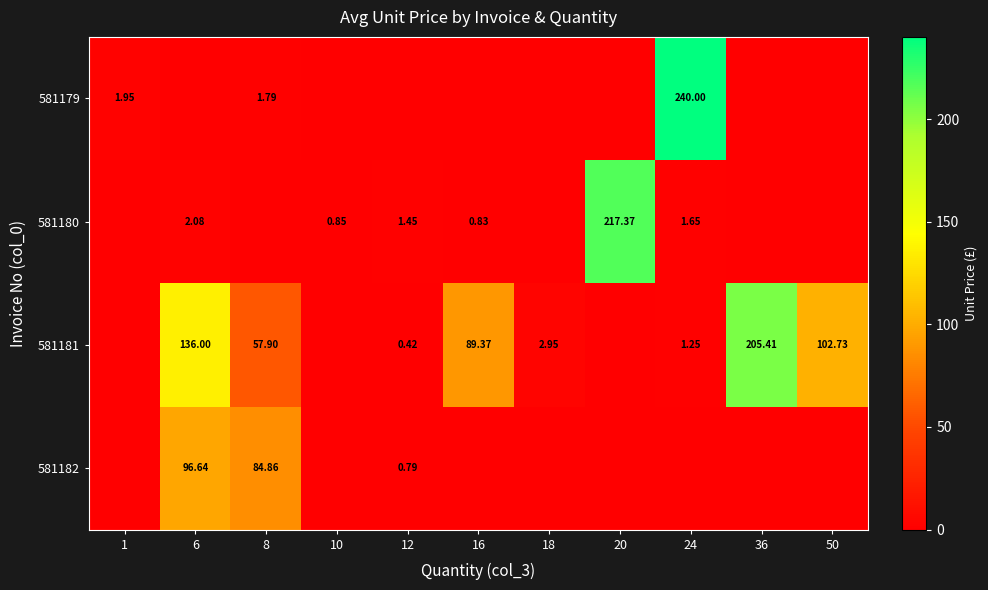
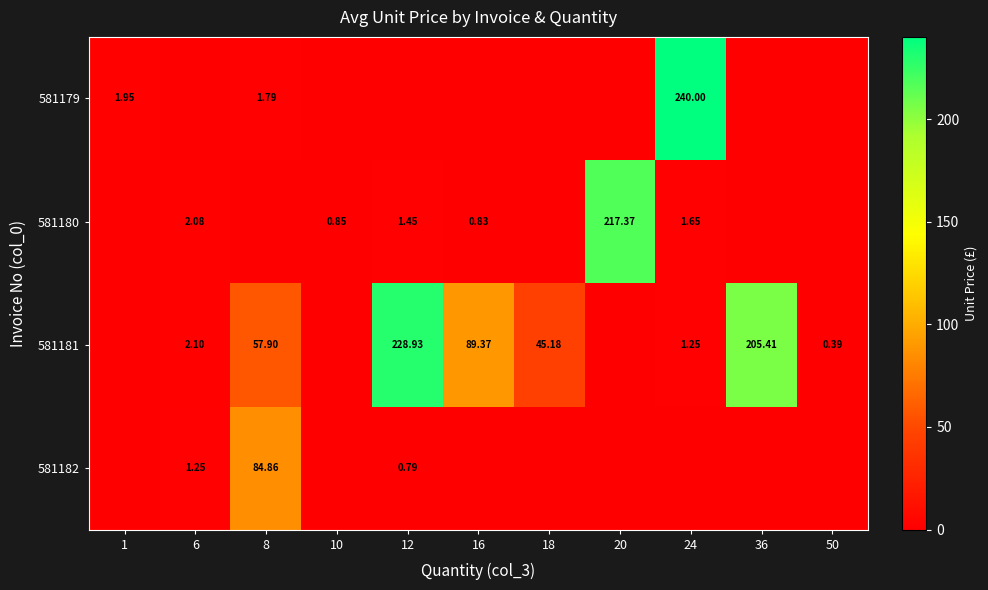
581181, 6: 136.00 -> 2.10
581181, 12: 0.42 -> 228.93
581181, 18: 2.95 -> 45.18
581181, 50: 102.73 -> 0.39
581182, 6: 96.64 -> 1.25
